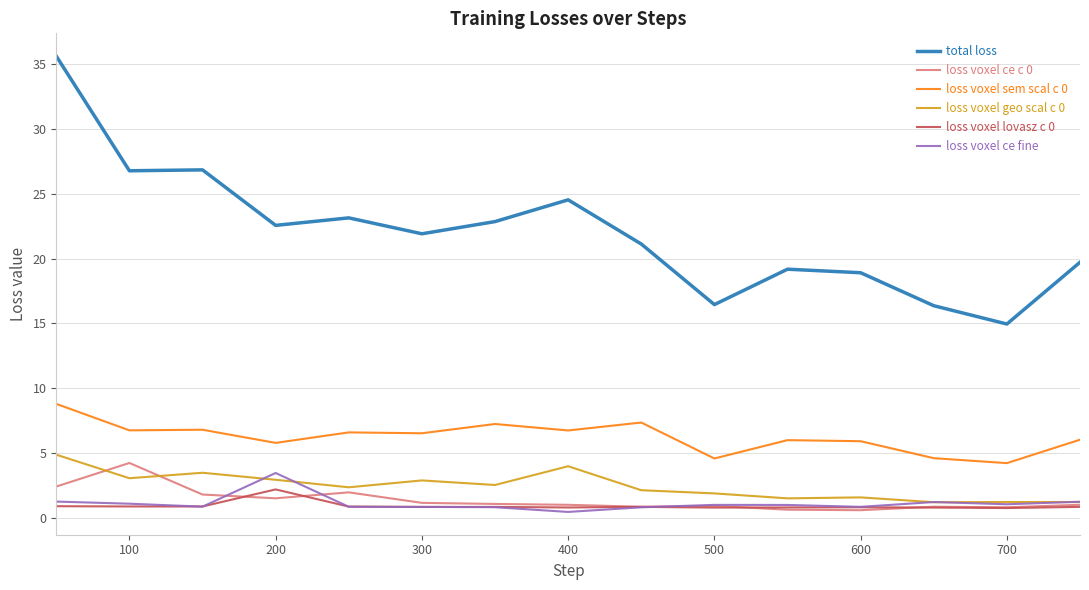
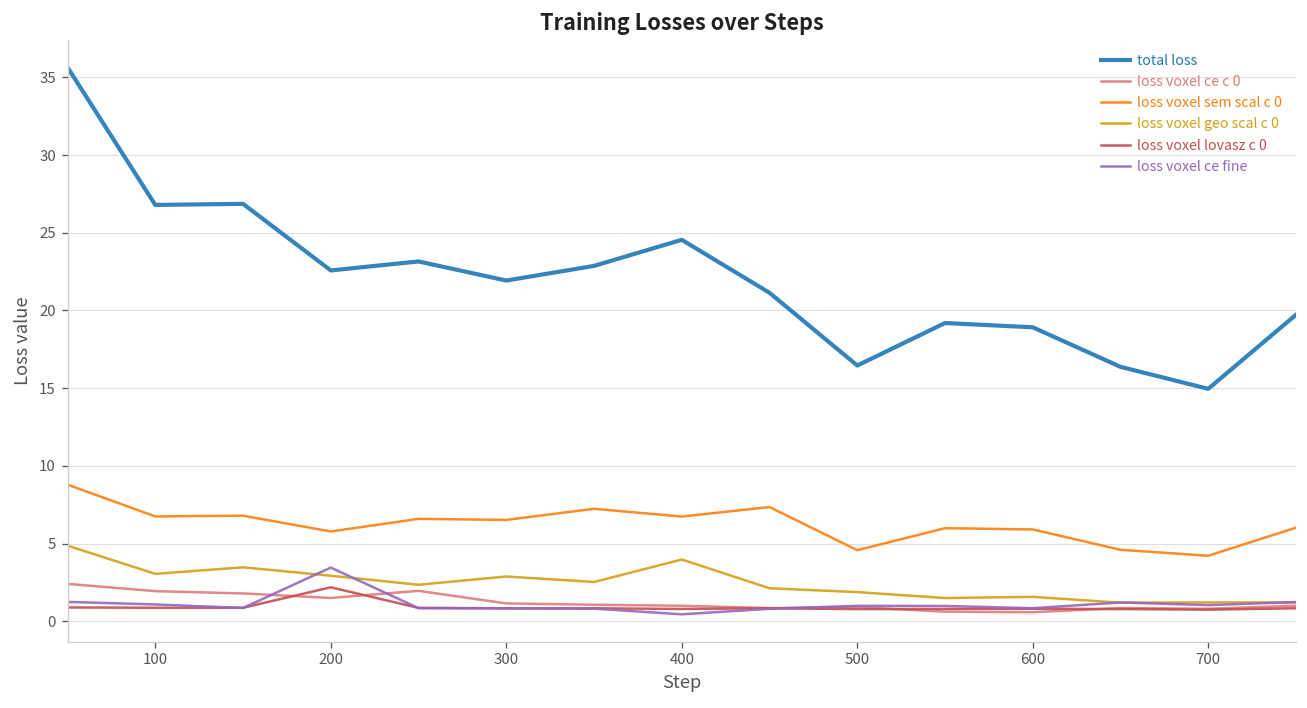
loss voxel ce c 0, 100: 4.2 -> 1.9
